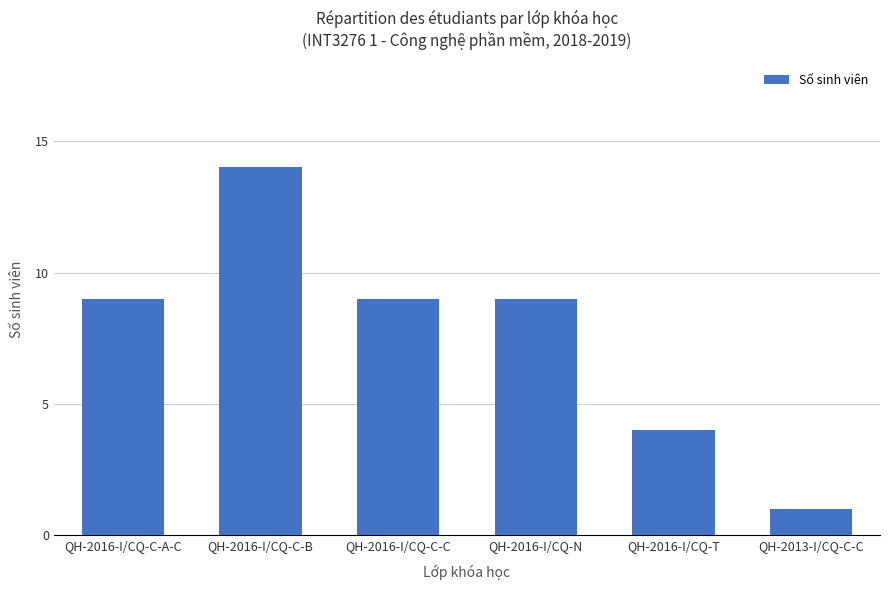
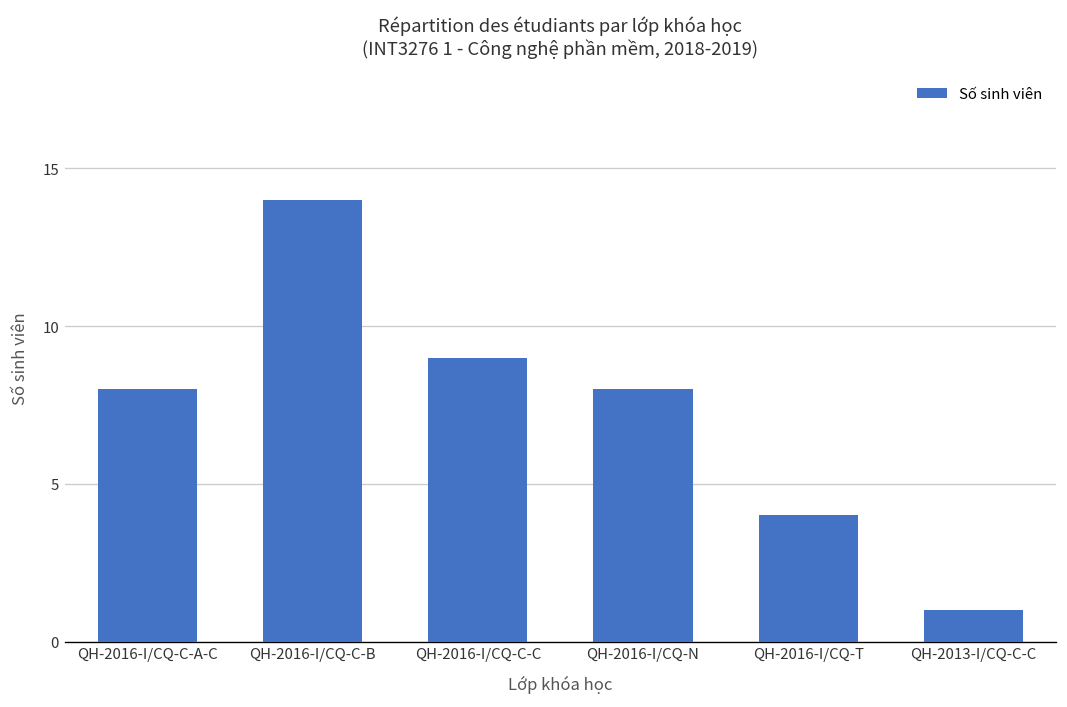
QH-2016-I/CQ-C-A-C: 9 -> 8
QH-2016-I/CQ-N: 9 -> 8
